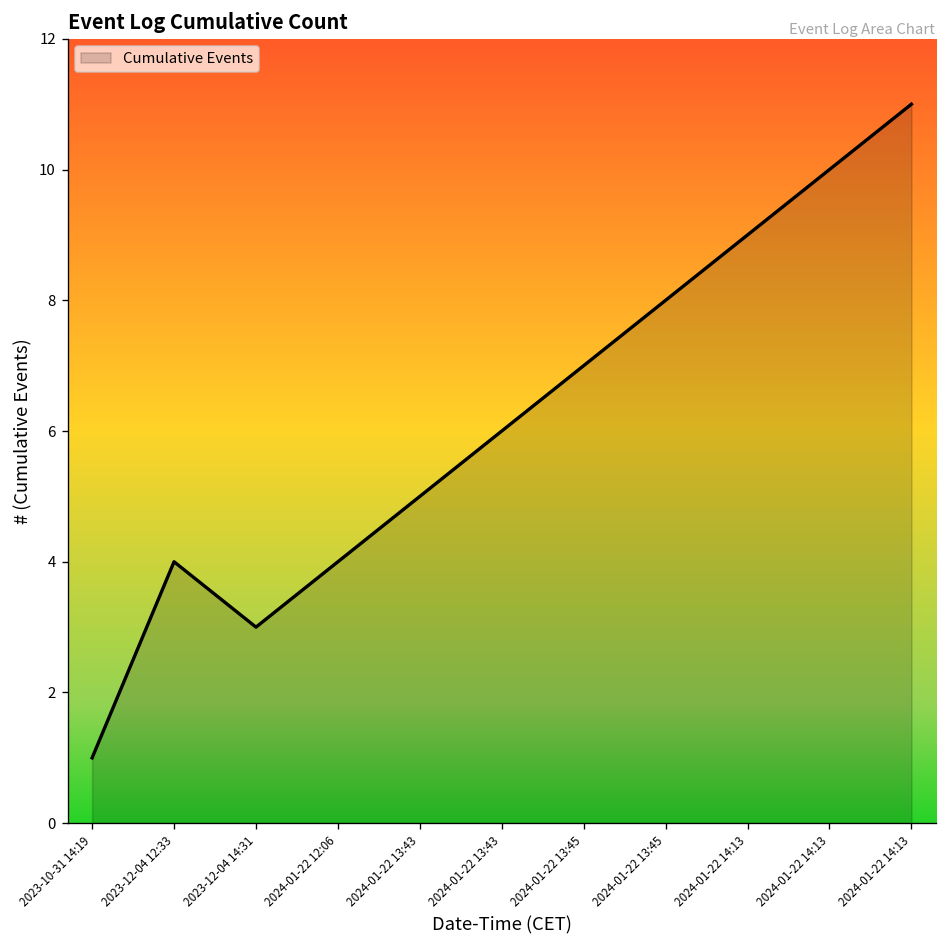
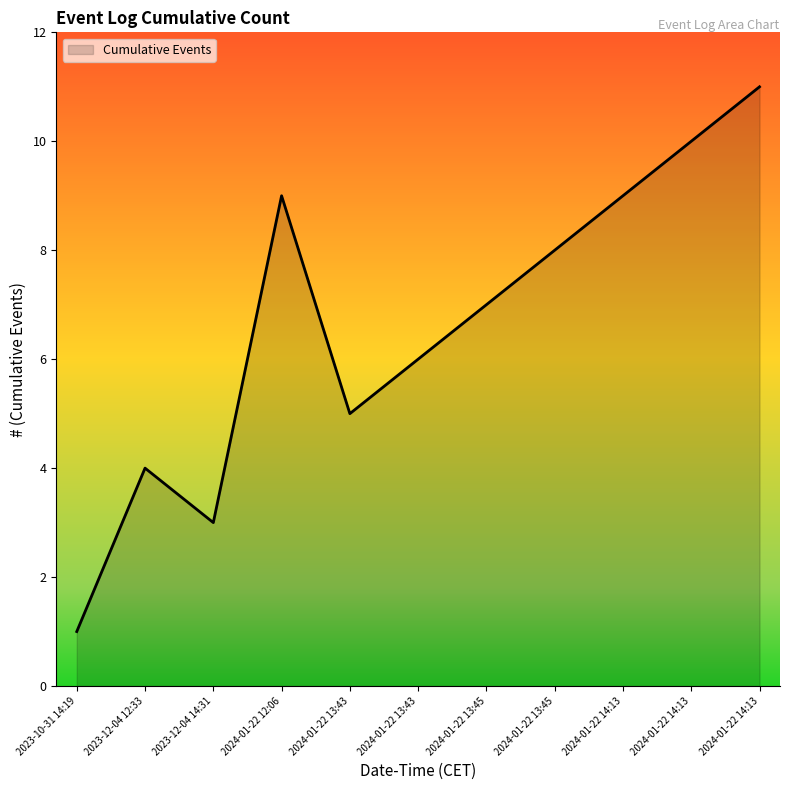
2024-01-22 12:06: 4 -> 9
